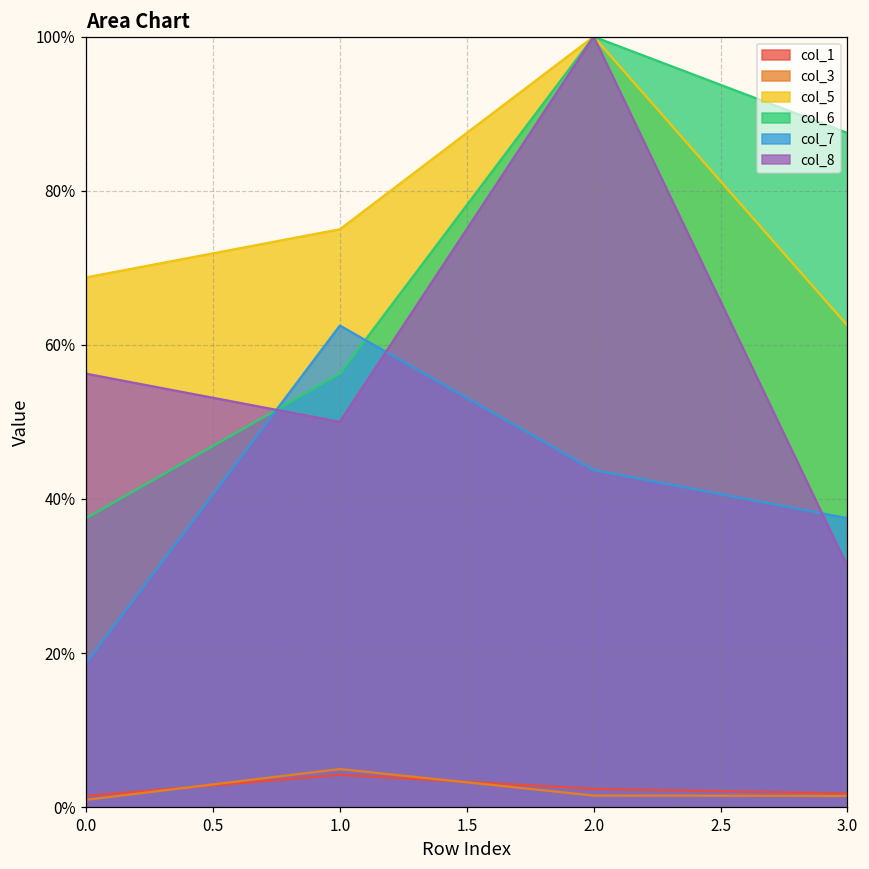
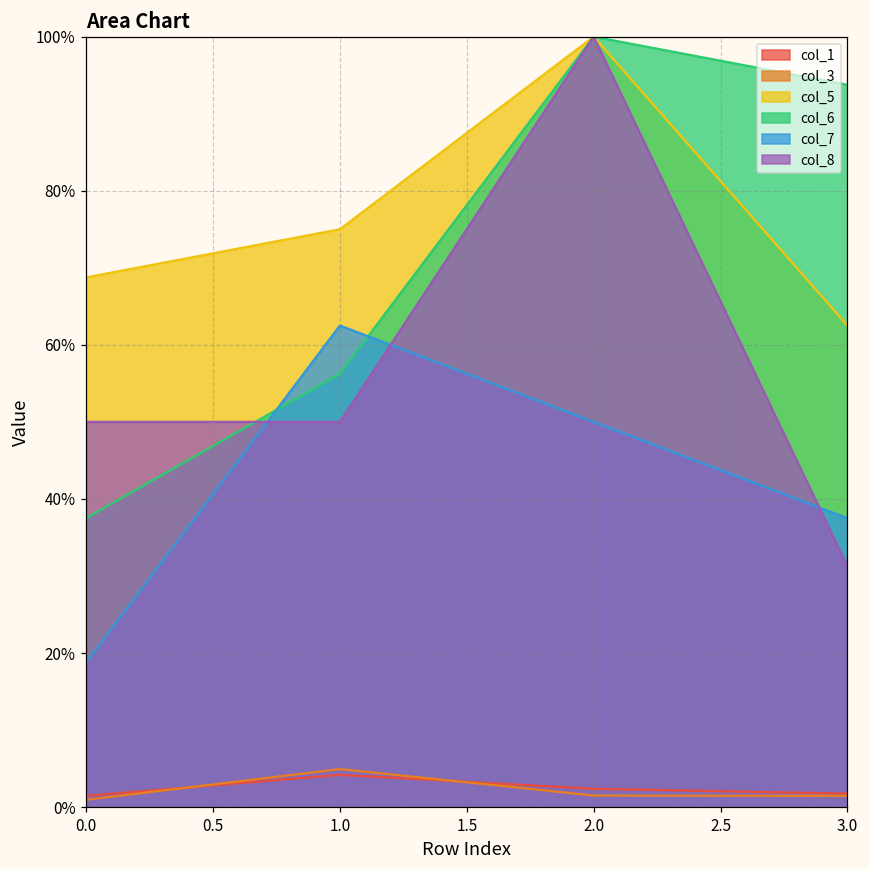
col_8, 0.0: 56% -> 50%
col_7, 2.0: 44% -> 50%
col_6, 3.0: 88% -> 94%
